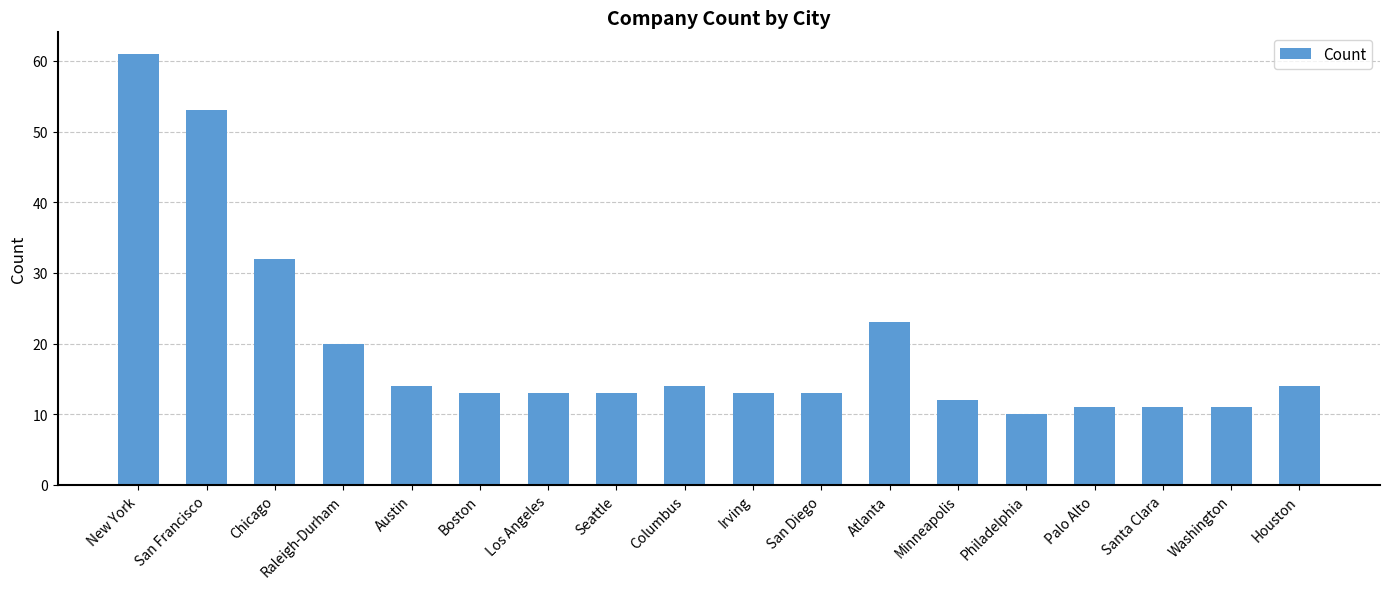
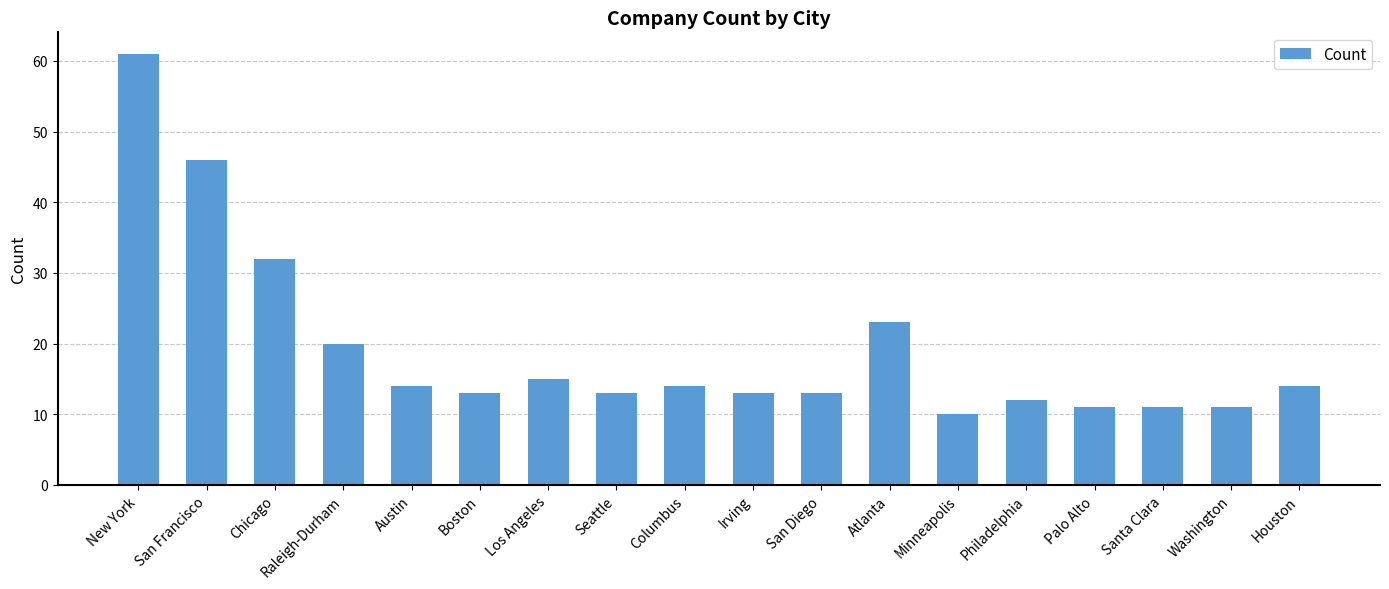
San Francisco: 53 -> 46
Los Angeles: 13 -> 15
Minneapolis: 12 -> 10
Philadelphia: 10 -> 12
